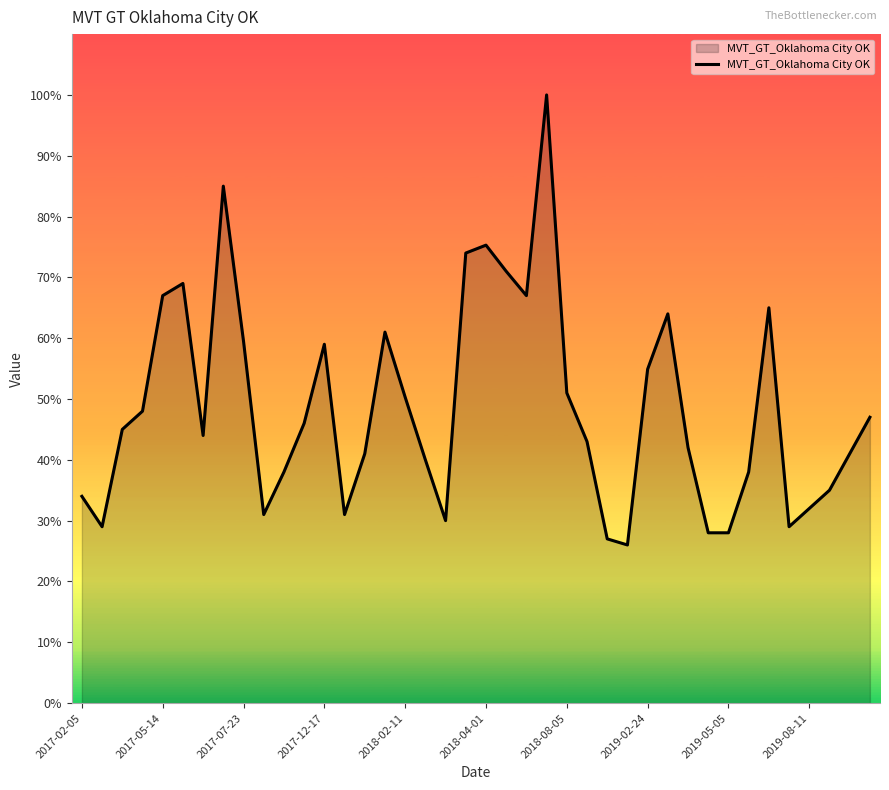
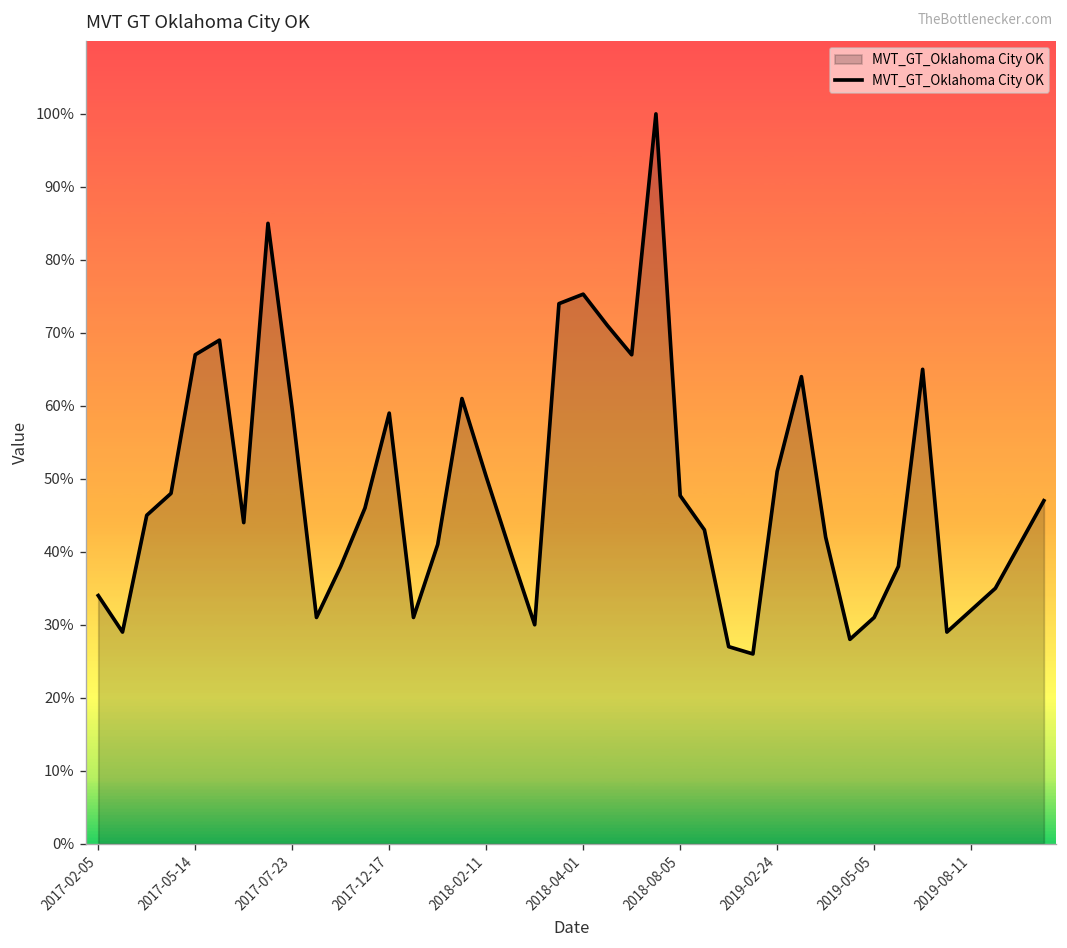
2018-08-05: 51% -> 48%
2019-02-24: 55% -> 51%
2019-05-05: 28% -> 31%
